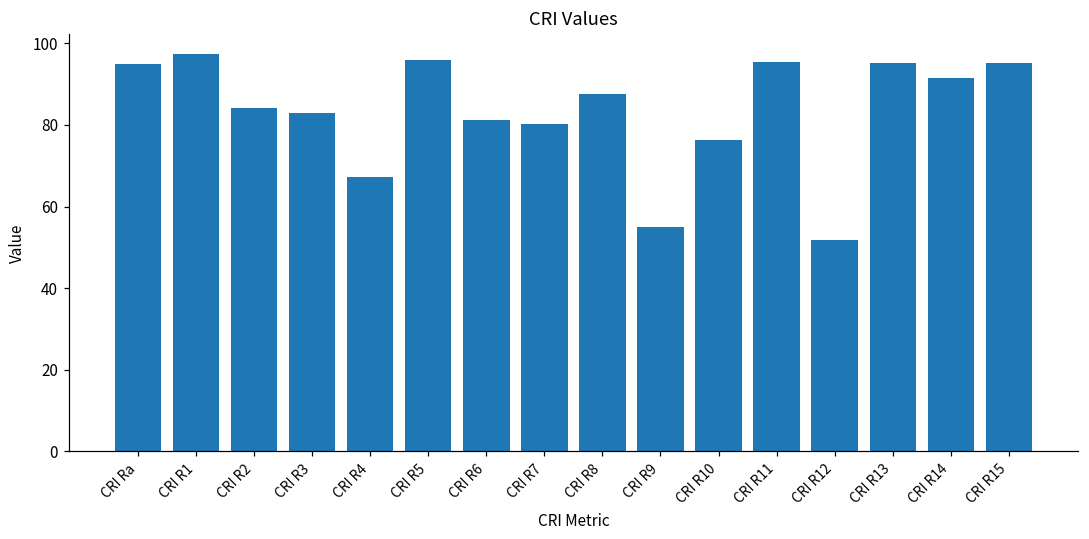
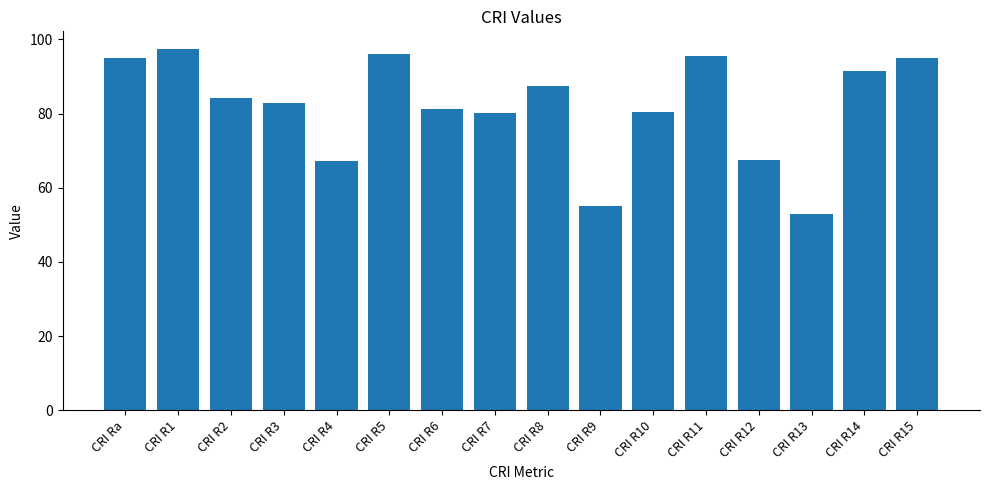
CRI R10: 76 -> 81
CRI R12: 52 -> 68
CRI R13: 95 -> 53
